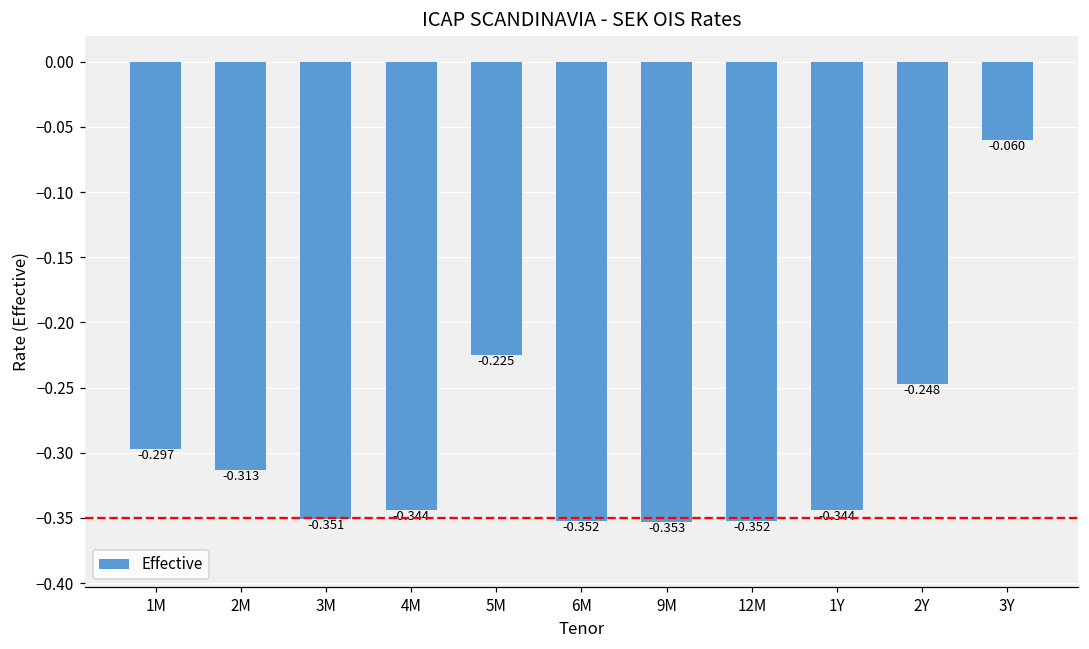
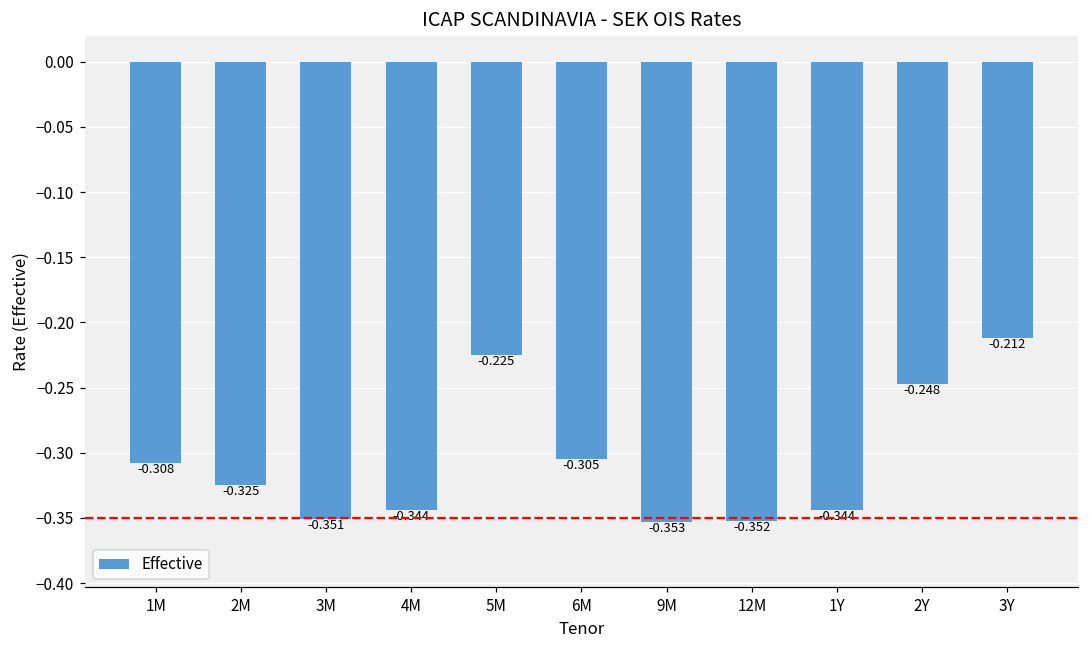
1M: -0.297 -> -0.308
2M: -0.313 -> -0.325
6M: -0.352 -> -0.305
3Y: -0.060 -> -0.212
